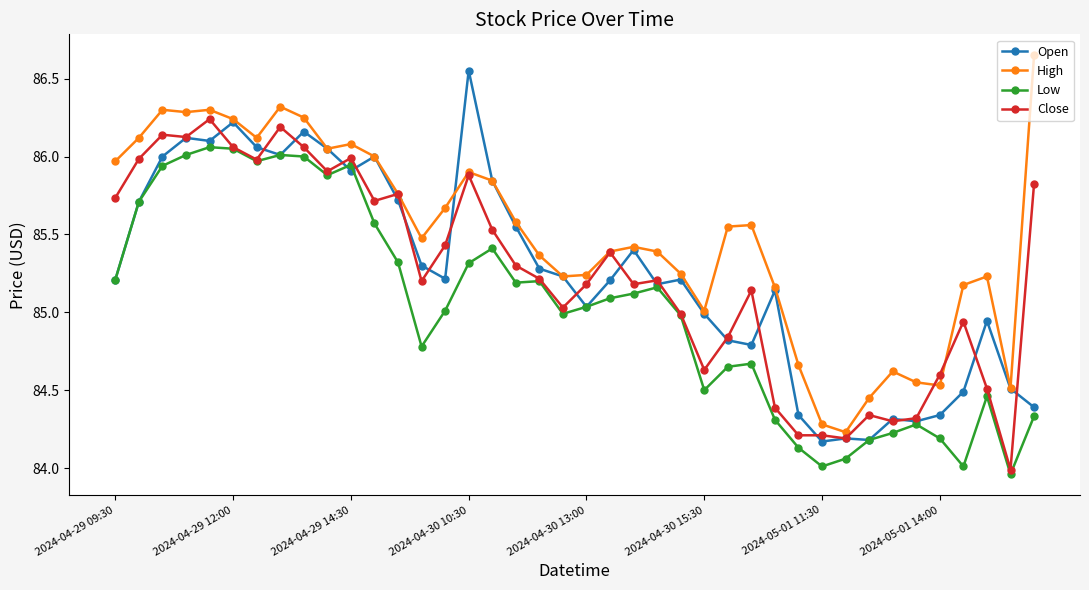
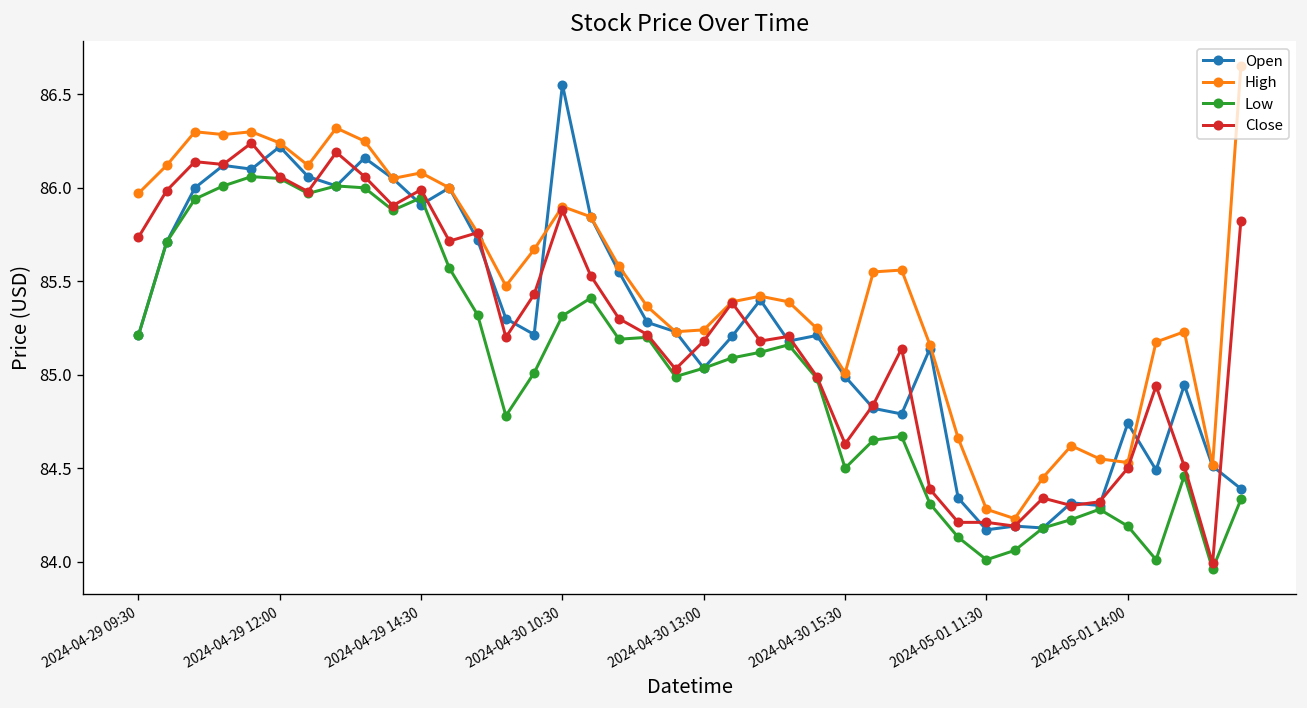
Open, 2024-05-01 14:00: 84.34 -> 84.74
Close, 2024-05-01 14:00: 84.6 -> 84.5
